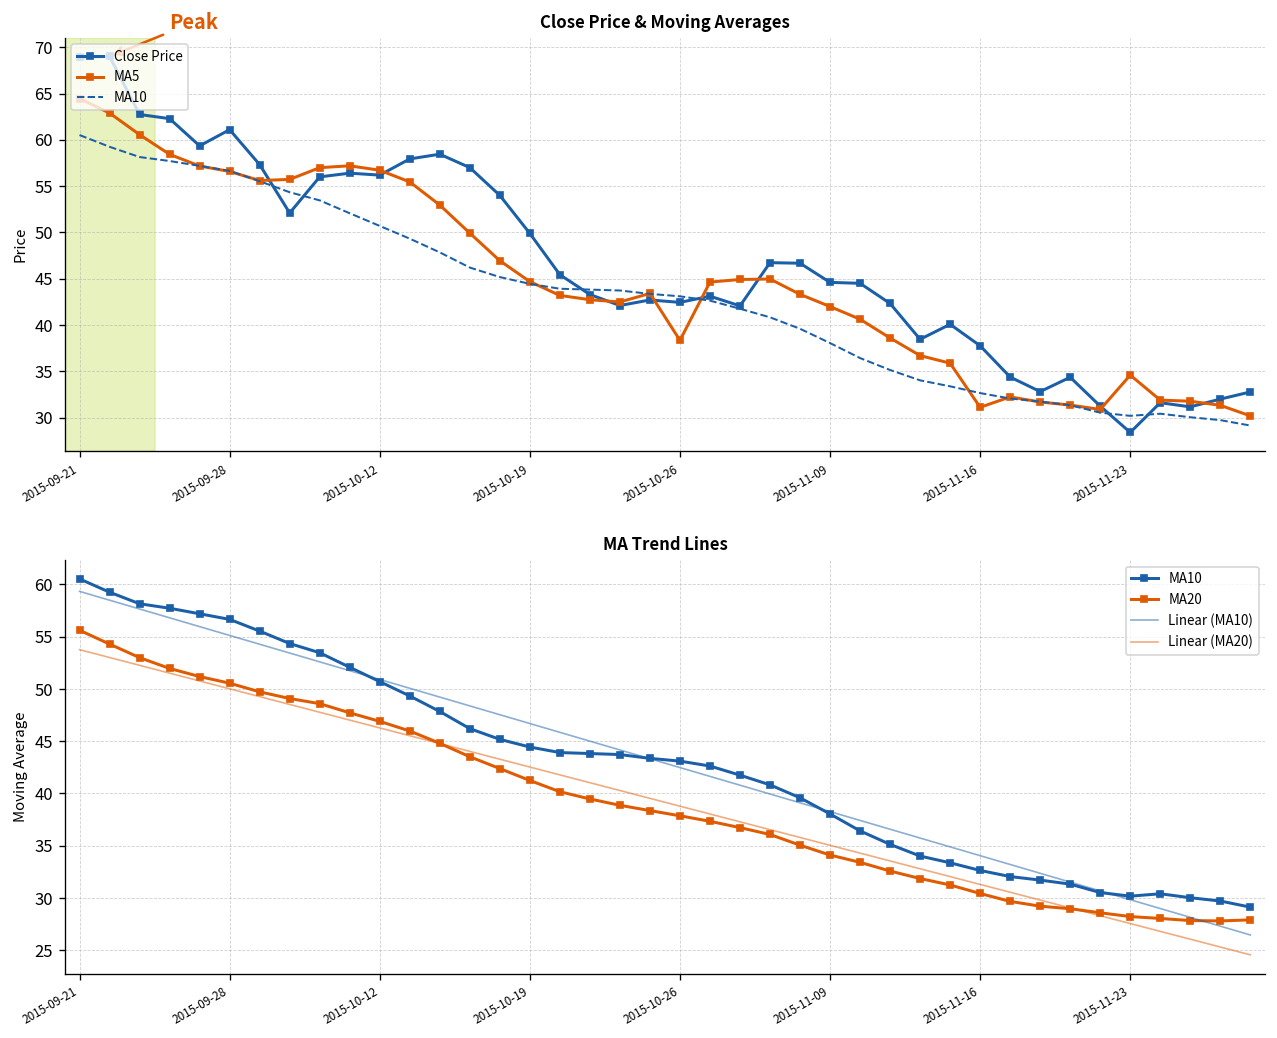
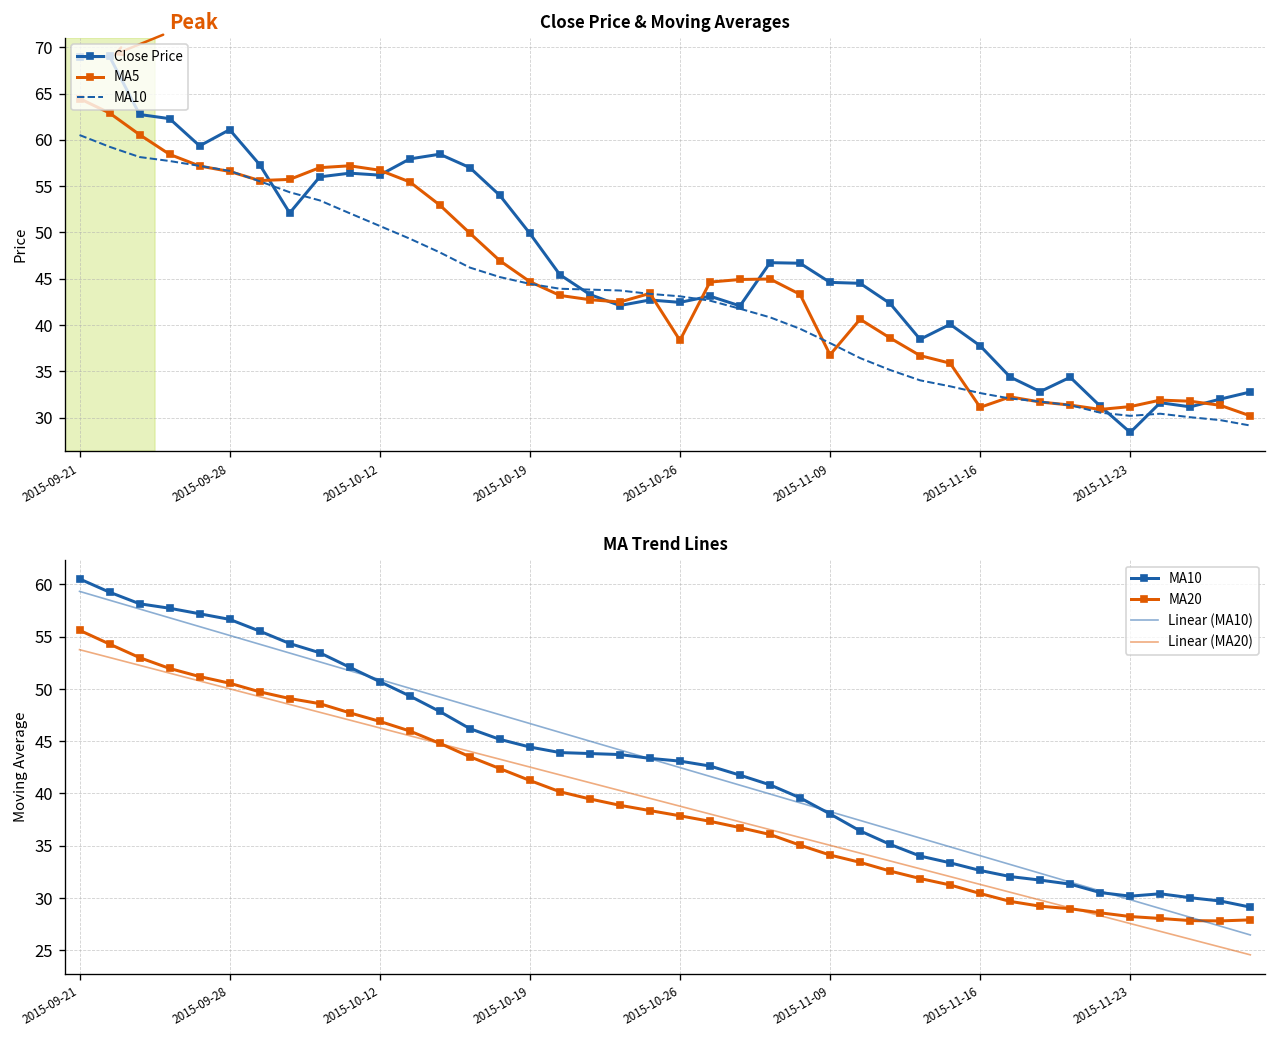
Close Price & Moving Averages, MA5, 2015-11-09: 42 -> 37
Close Price & Moving Averages, MA5, 2015-11-23: 35 -> 31
